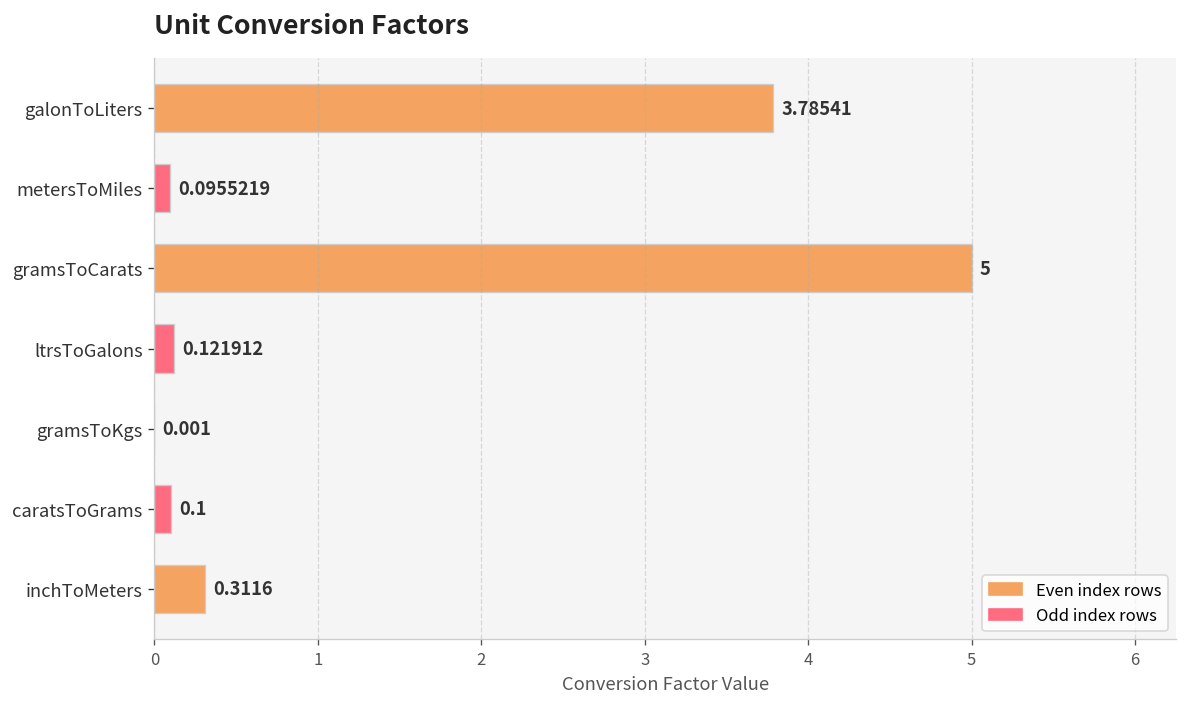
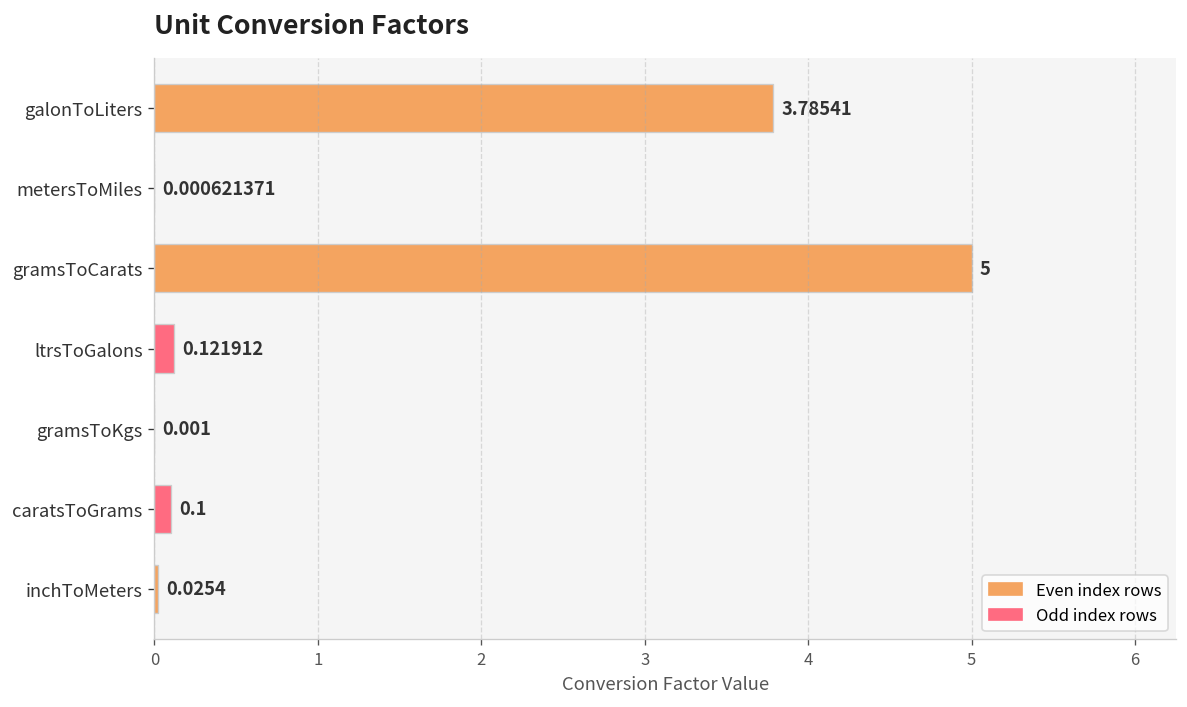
metersToMiles: 0.0955219 -> 0.000621371
inchToMeters: 0.3116 -> 0.0254
